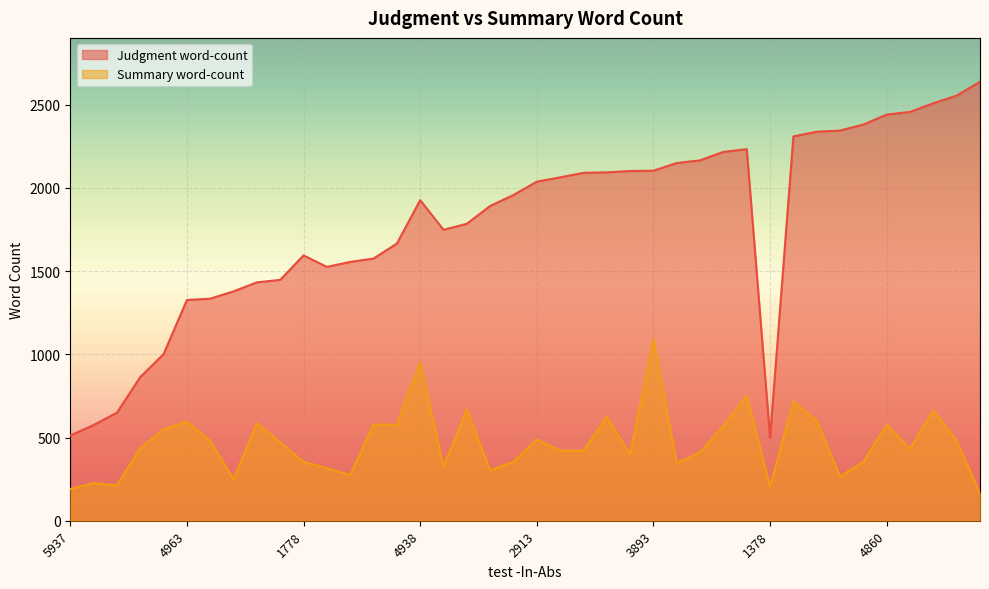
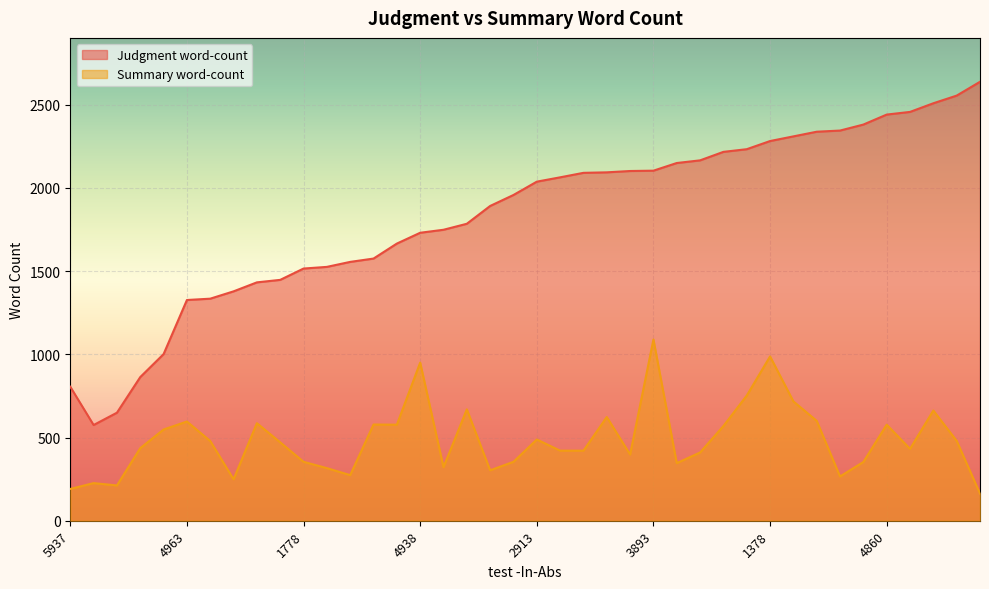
Judgment word-count, 5937: 510 -> 810
Judgment word-count, 1778: 1590 -> 1520
Judgment word-count, 4938: 1930 -> 1730
Judgment word-count, 1378: 500 -> 2280
Summary word-count, 1378: 210 -> 990
